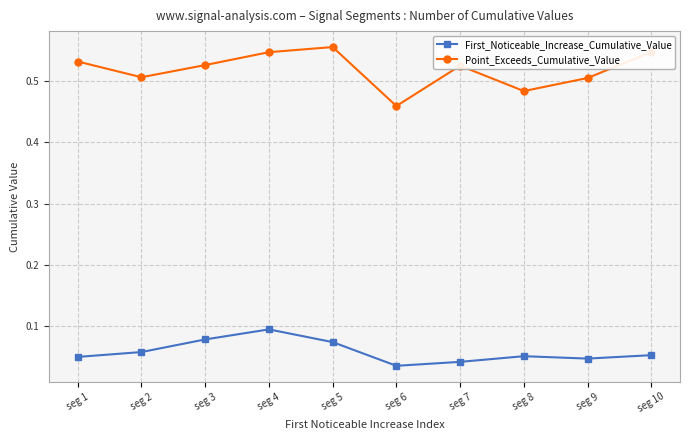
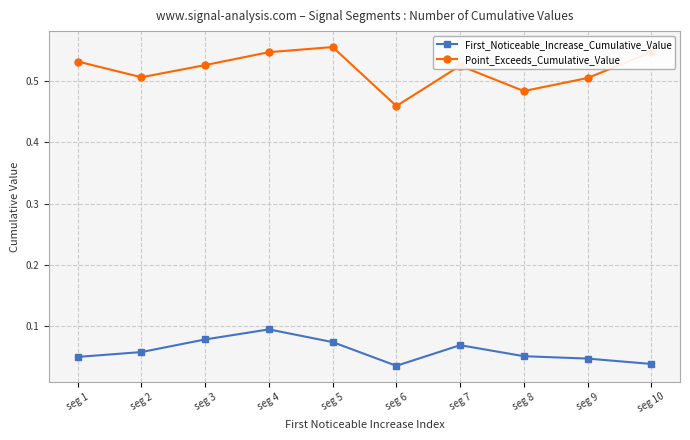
First_Noticeable_Increase_Cumulative_Value, seg 7: 0.04 -> 0.07
First_Noticeable_Increase_Cumulative_Value, seg 10: 0.05 -> 0.04
